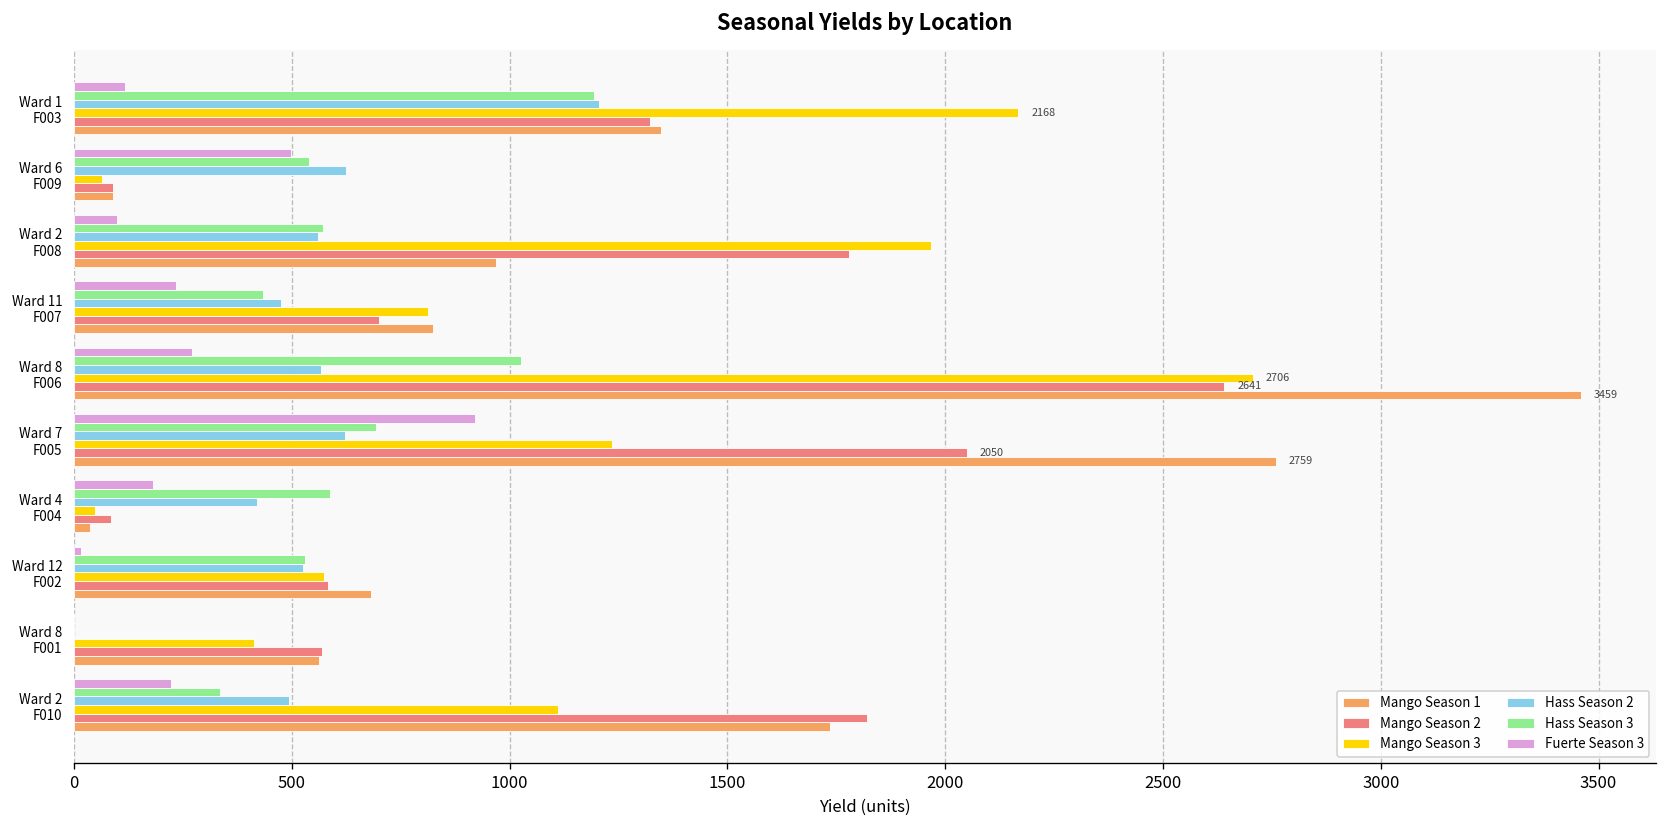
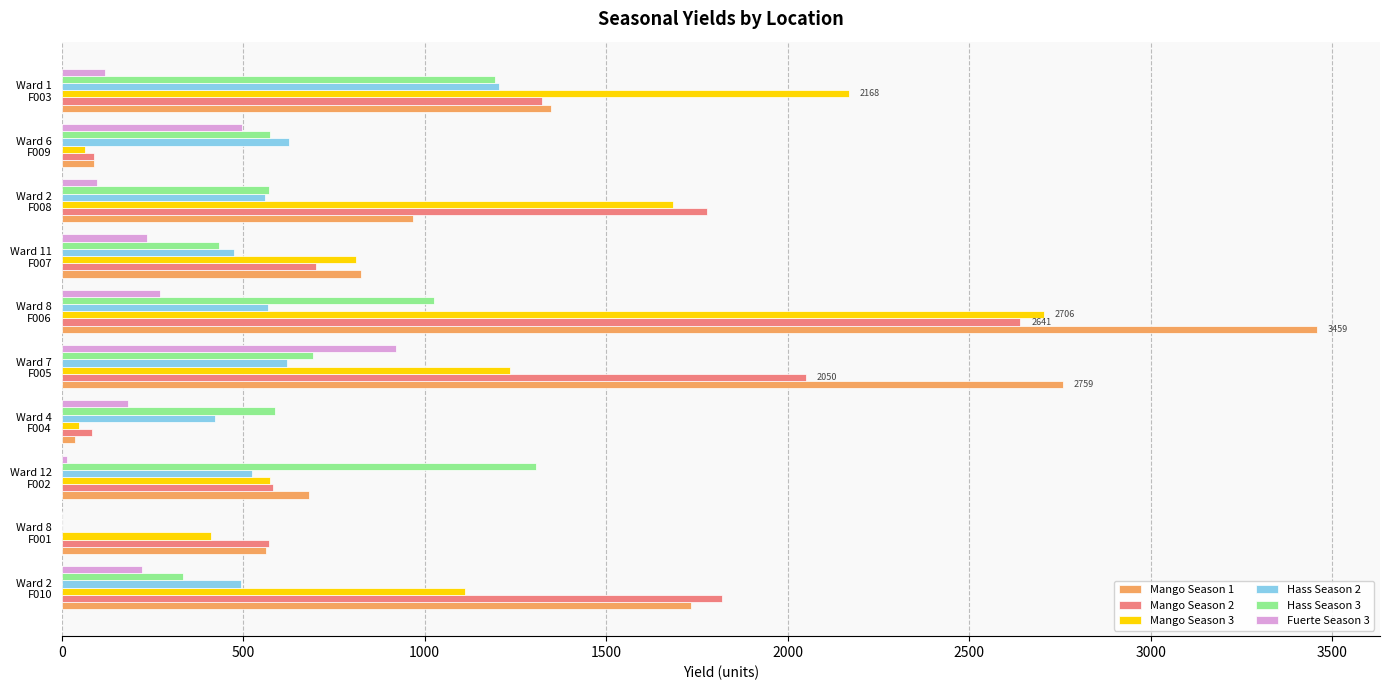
Hass Season 3, Ward 6 F009: 540 -> 570
Mango Season 3, Ward 2 F008: 1970 -> 1680
Hass Season 3, Ward 12 F002: 530 -> 1310
